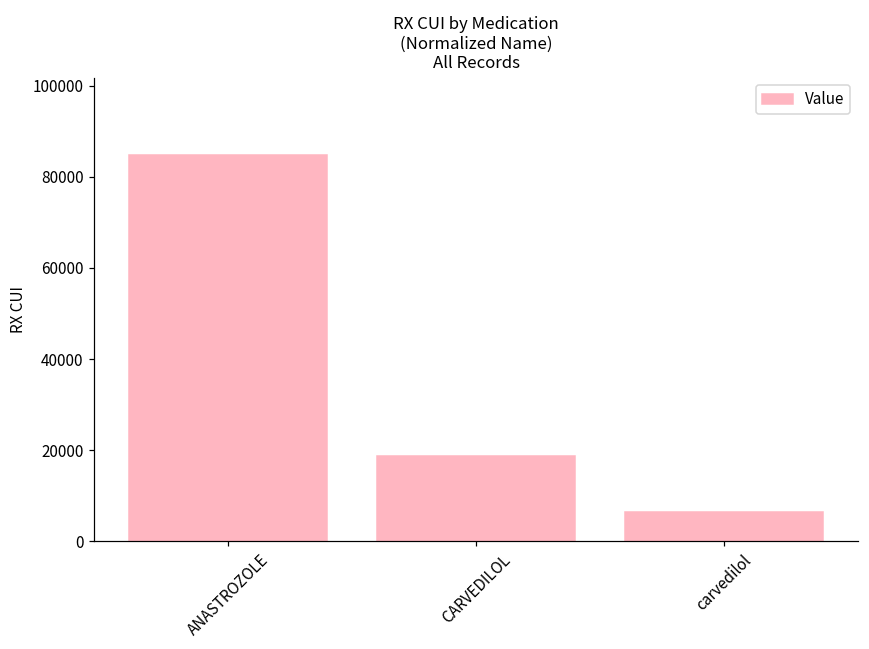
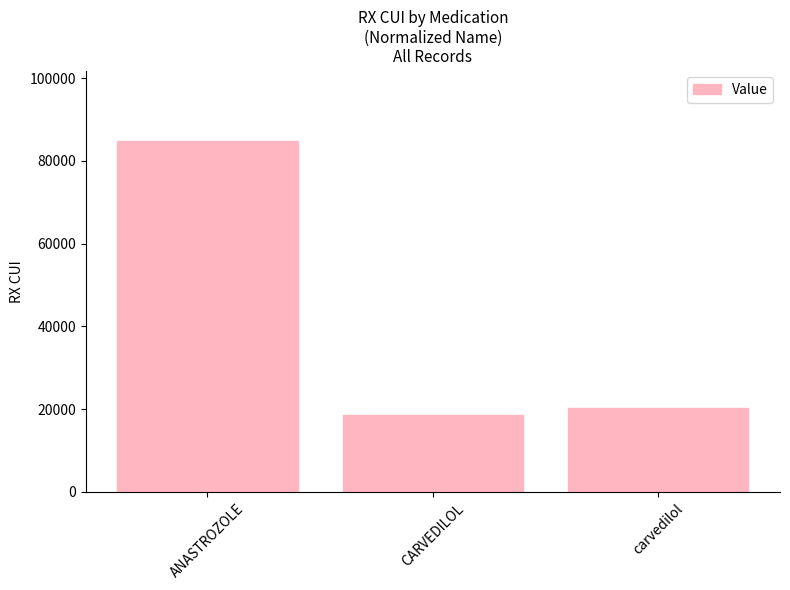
carvedilol: 6000 -> 20000
